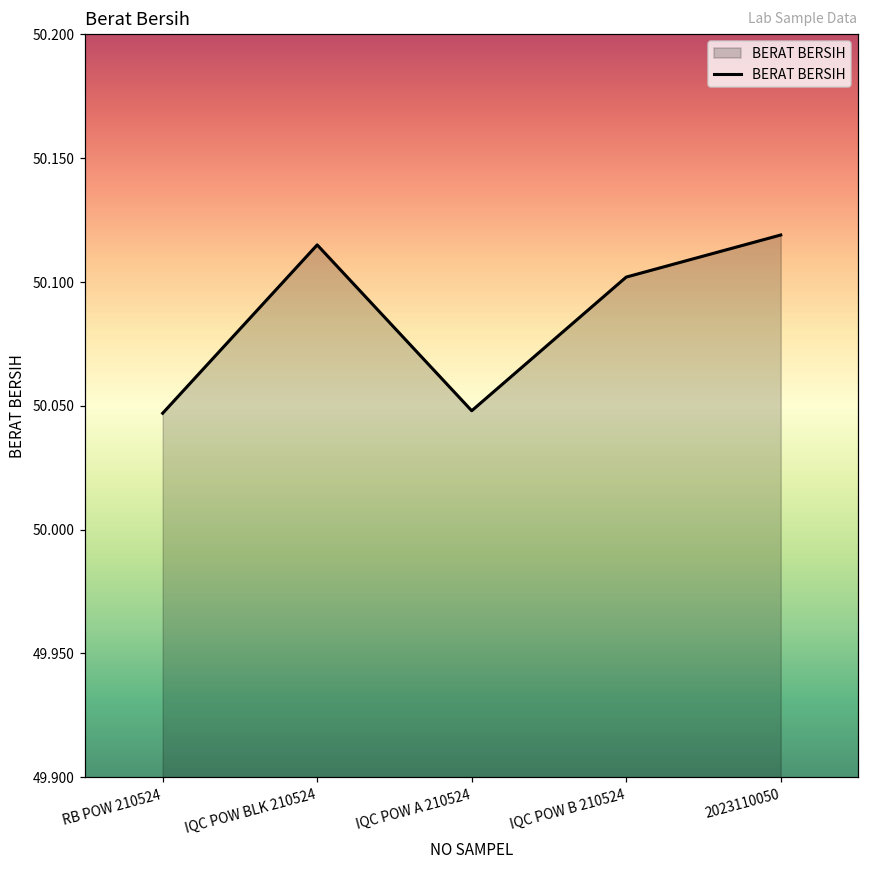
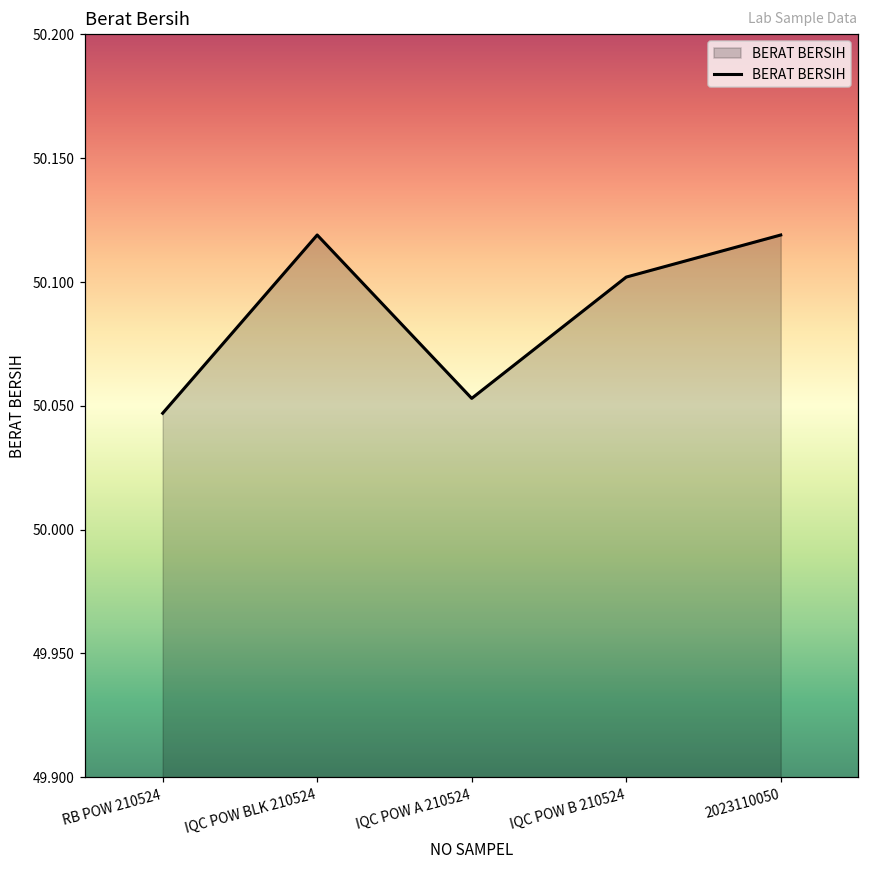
IQC POW BLK 210524: 50.115 -> 50.119
IQC POW A 210524: 50.048 -> 50.053
